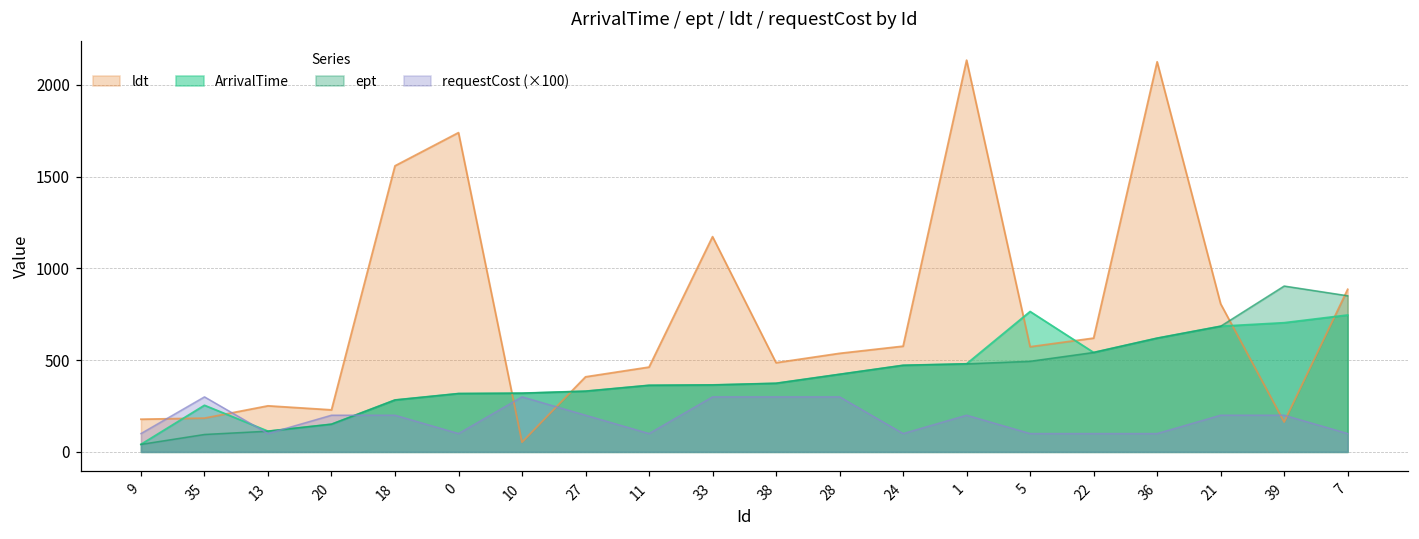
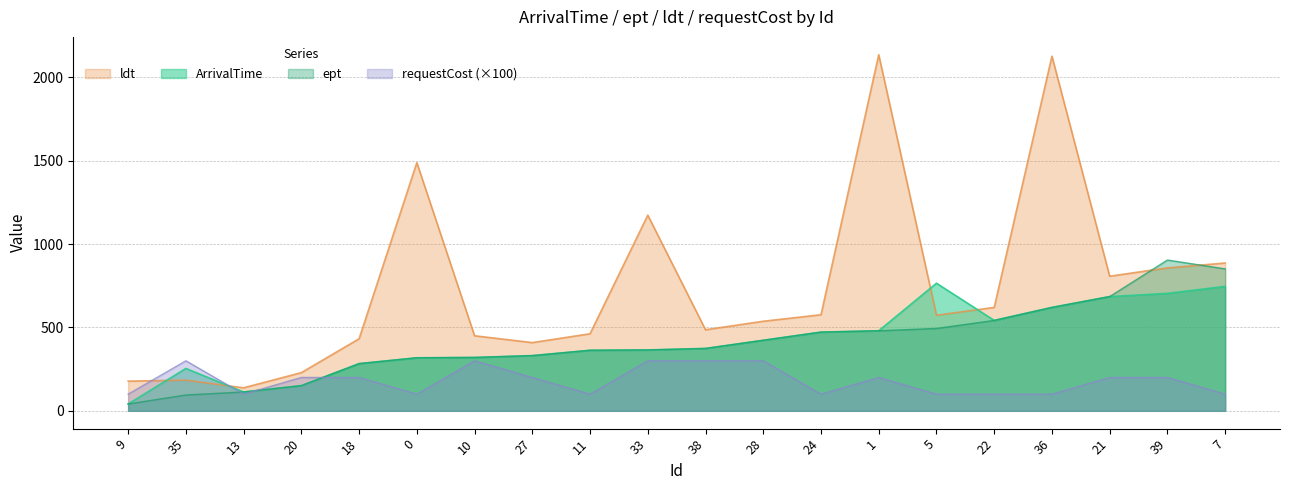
ldt, 13: 250 -> 140
ldt, 18: 1560 -> 430
ldt, 0: 1740 -> 1490
ldt, 10: 50 -> 450
ldt, 39: 160 -> 860
